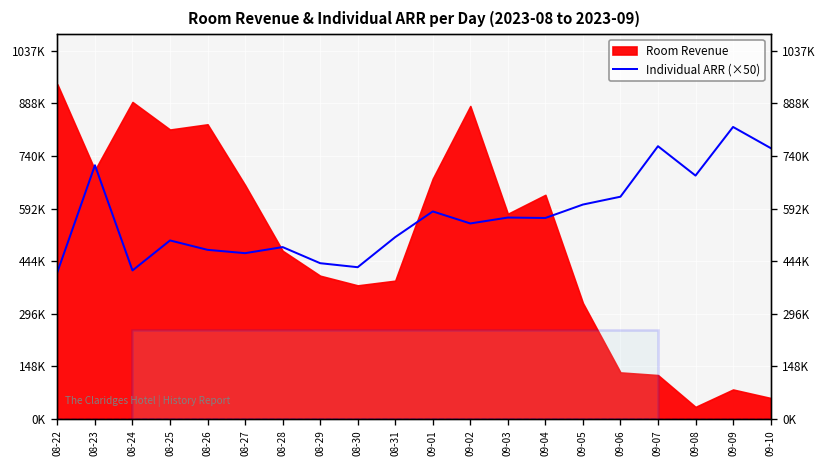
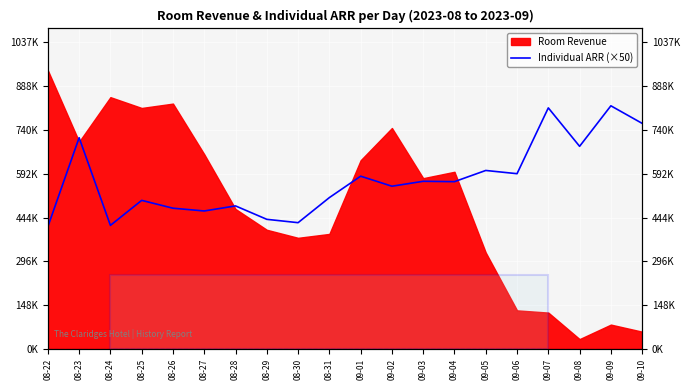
Room Revenue, 08-24: 890000 -> 850000
Room Revenue, 09-01: 680000 -> 640000
Room Revenue, 09-02: 880000 -> 750000
Room Revenue, 09-04: 630000 -> 600000
Individual ARR (×50), 09-06: 630000 -> 590000
Individual ARR (×50), 09-07: 770000 -> 820000
